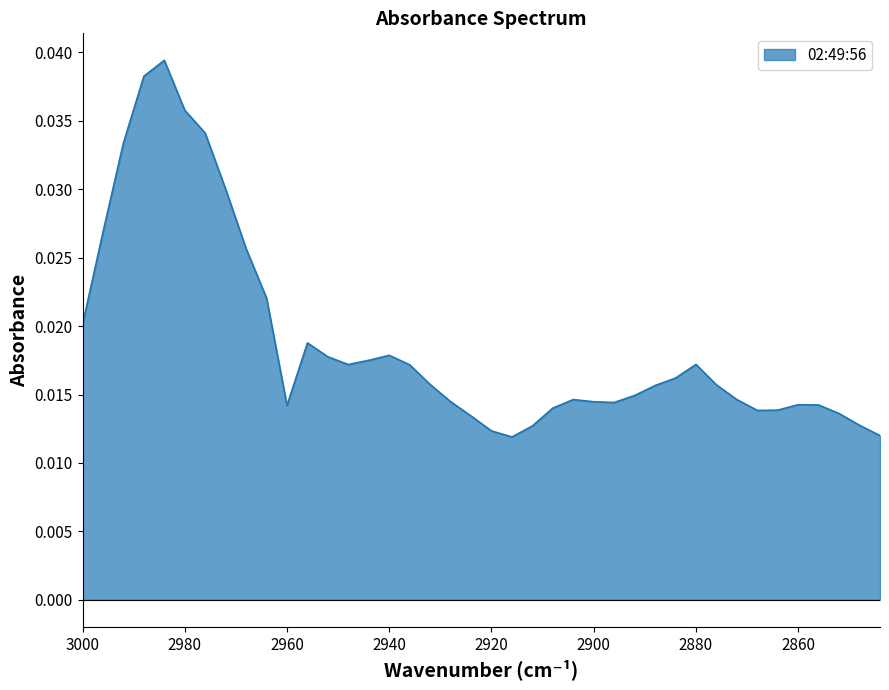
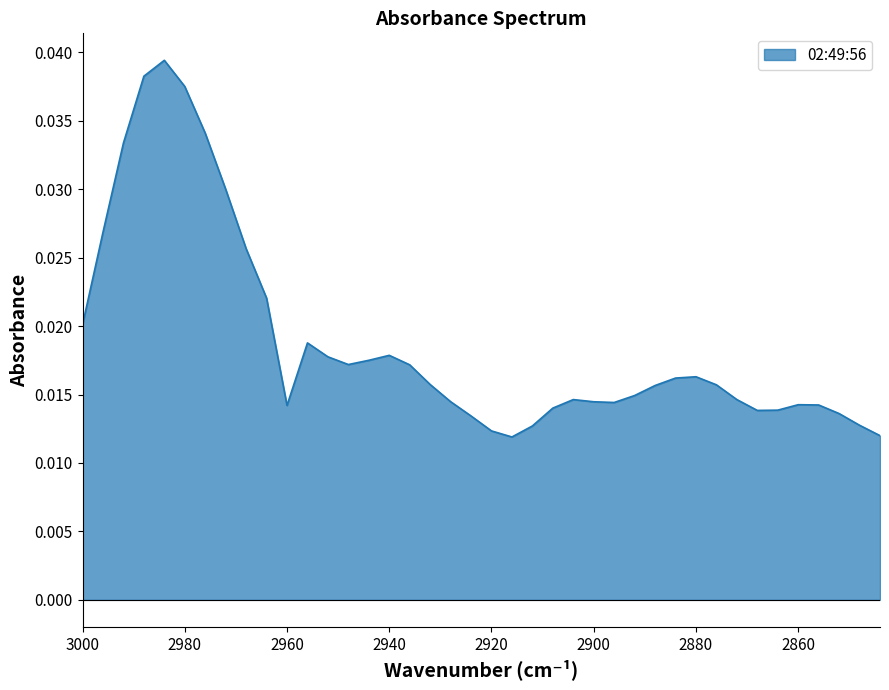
2980: 0.0358 -> 0.0375
2880: 0.0172 -> 0.0163
